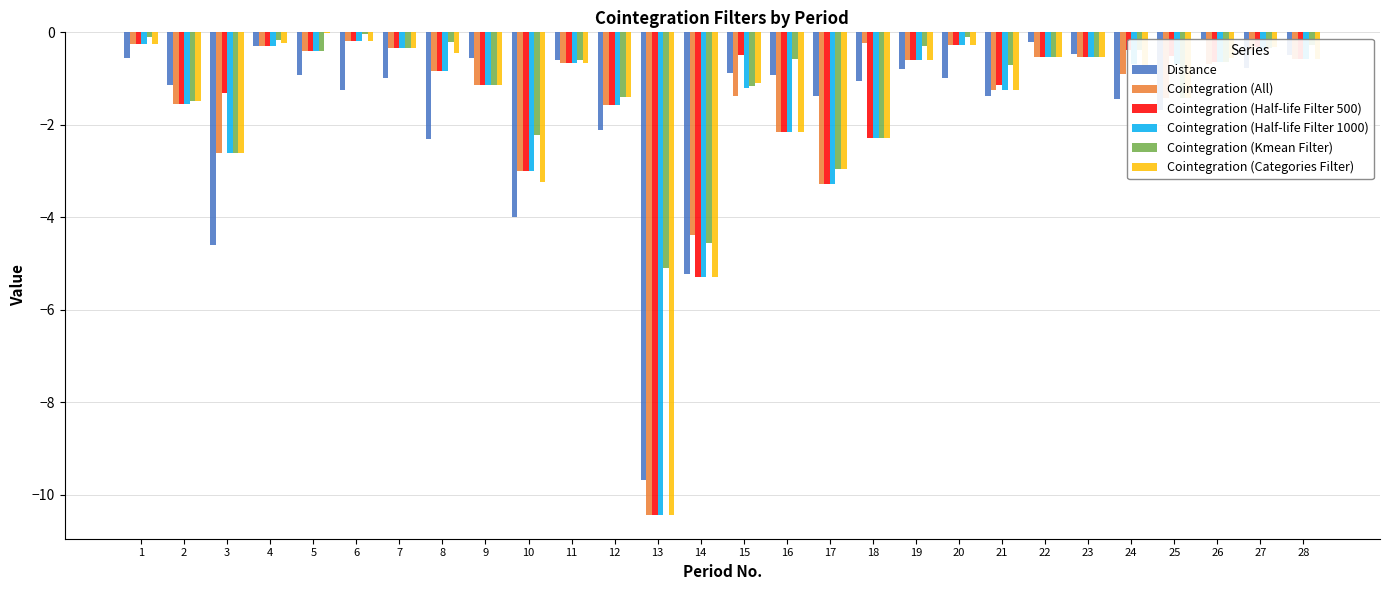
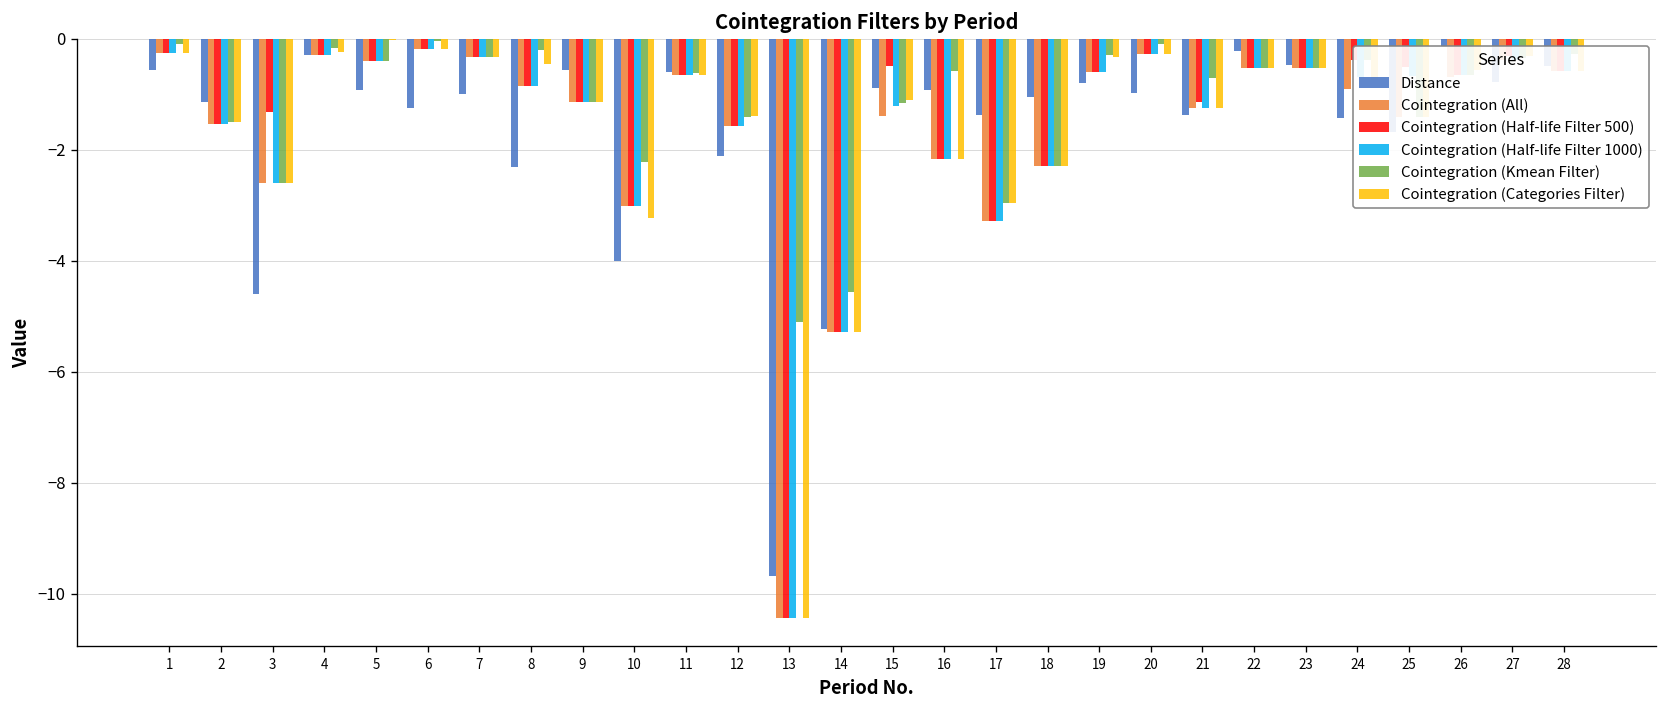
Cointegration (All), 14: -4.4 -> -5.3
Cointegration (All), 18: -0.2 -> -2.3
Cointegration (Categories Filter), 19: -0.6 -> -0.3
